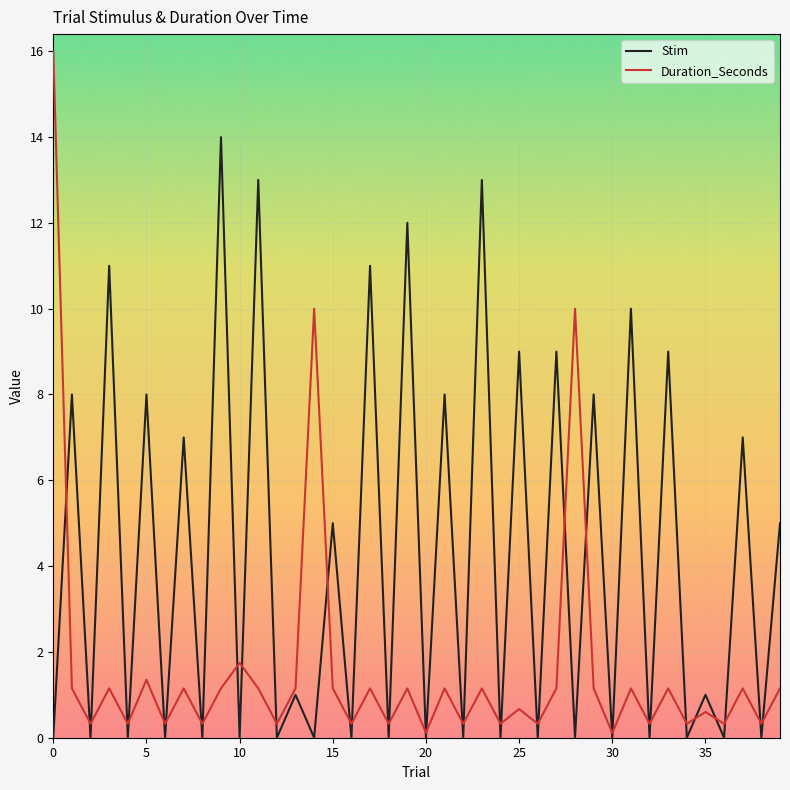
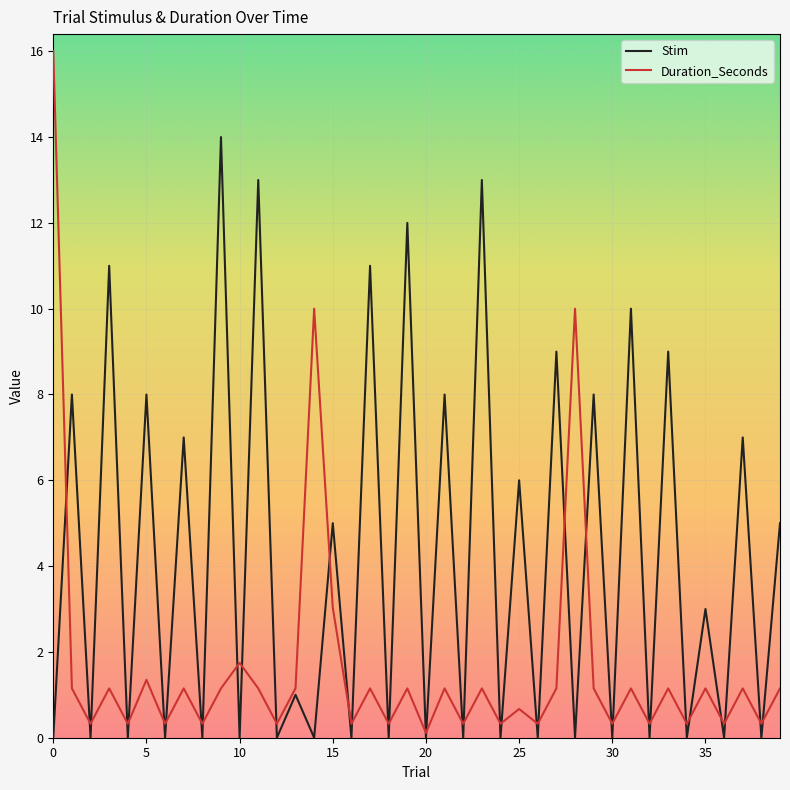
Duration_Seconds, 15: 1.2 -> 3.0
Stim, 25: 9 -> 6
Duration_Seconds, 30: 0.1 -> 0.3
Stim, 35: 1 -> 3
Duration_Seconds, 35: 0.6 -> 1.2
